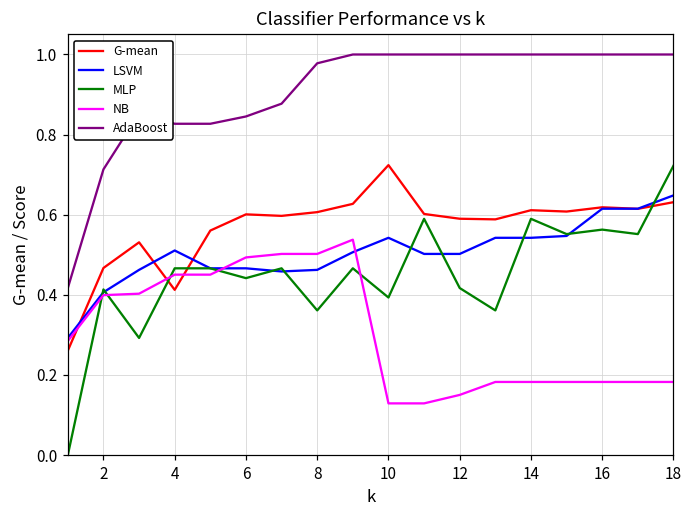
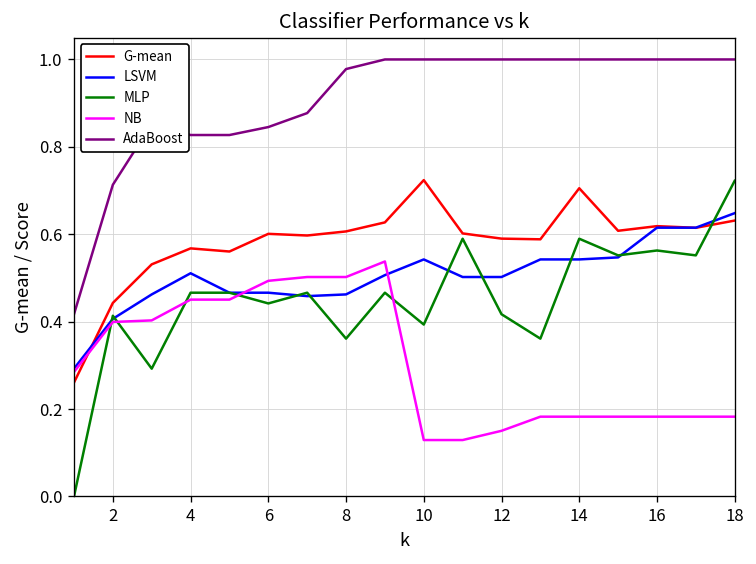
G-mean, 2: 0.47 -> 0.44
G-mean, 4: 0.41 -> 0.57
G-mean, 14: 0.61 -> 0.71
